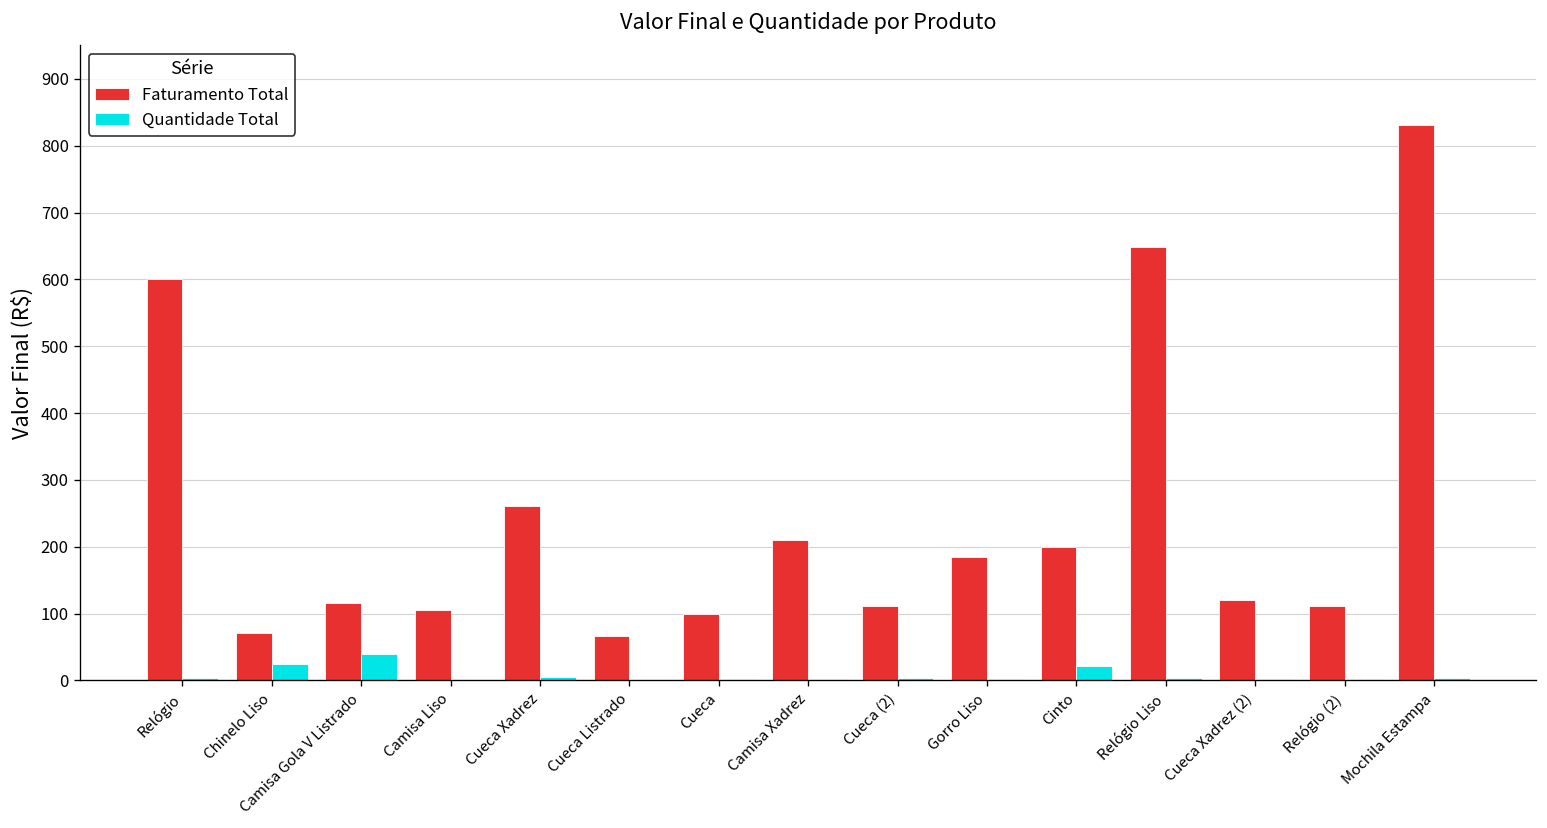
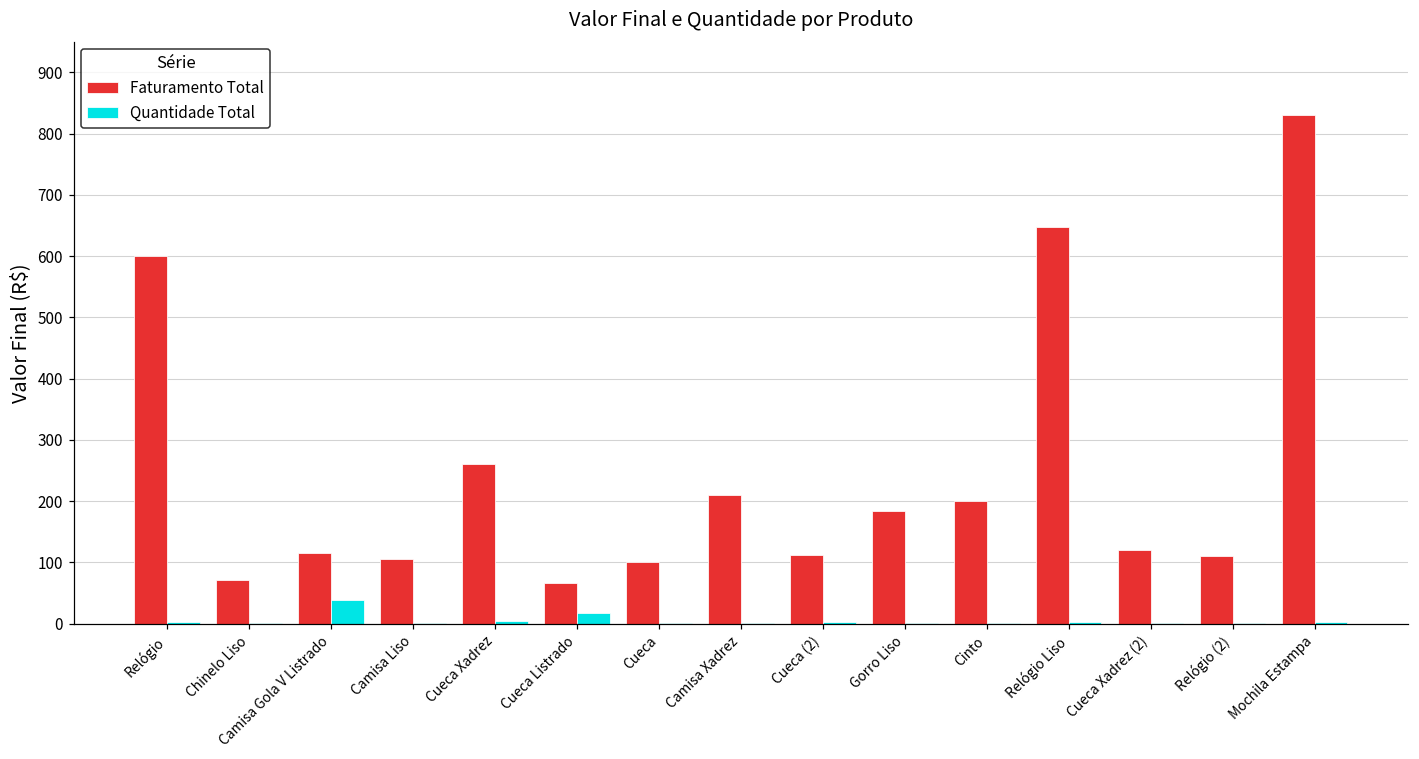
Quantidade Total, Chinelo Liso: 20 -> 0
Quantidade Total, Cueca Listrado: 0 -> 20
Quantidade Total, Cinto: 20 -> 0
